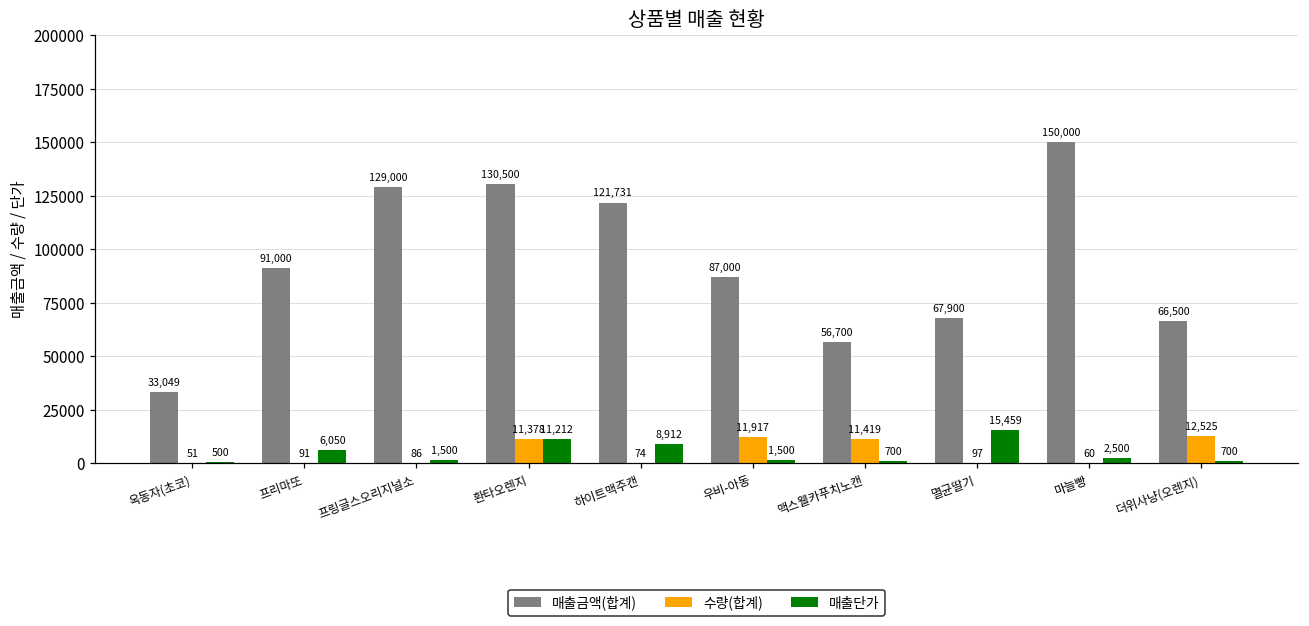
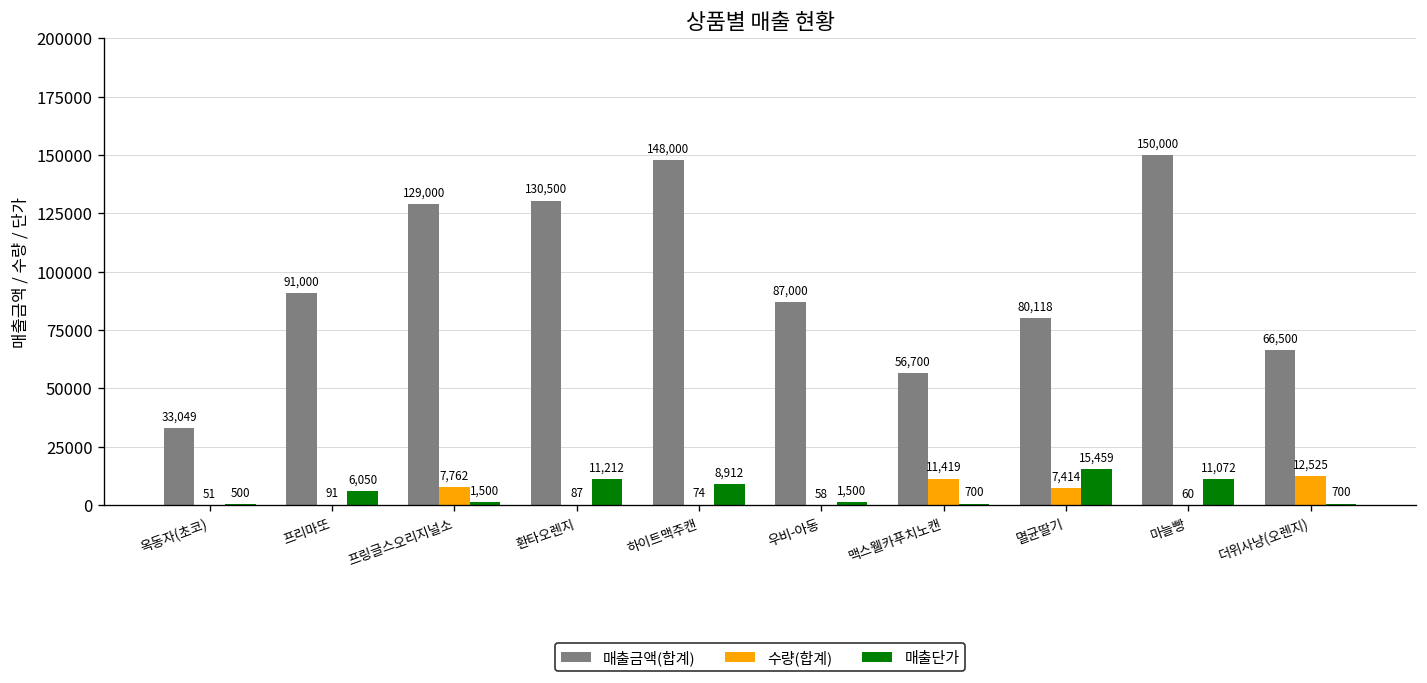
수량(합계), 프링글스오리지널소: 86 -> 7,762
수량(합계), 환타오렌지: 11,378 -> 87
매출금액(합계), 하이트맥주캔: 121,731 -> 148,000
수량(합계), 우비-아동: 11,917 -> 58
매출금액(합계), 멸균딸기: 67,900 -> 80,118
수량(합계), 멸균딸기: 97 -> 7,414
매출단가, 마늘빵: 2,500 -> 11,072
